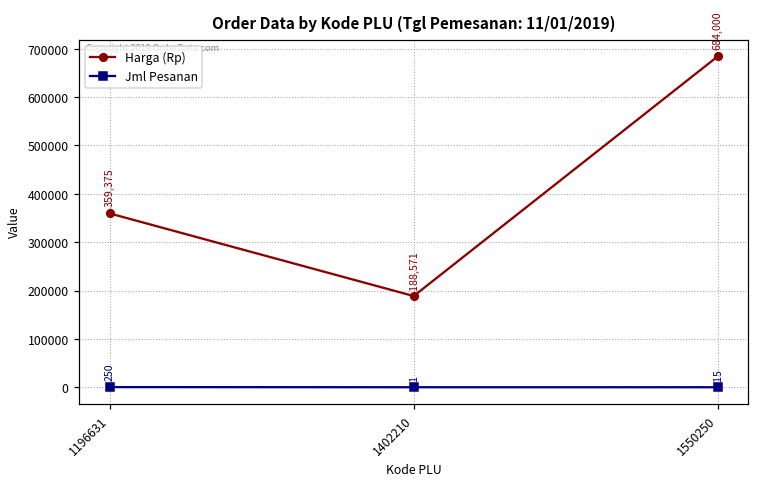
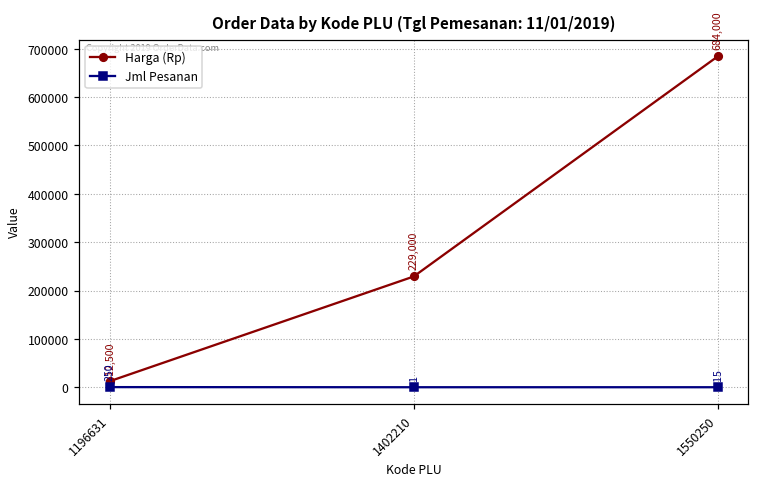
Harga (Rp), 1196631: 359,375 -> 12,500
Harga (Rp), 1402210: 188,571 -> 229,000
